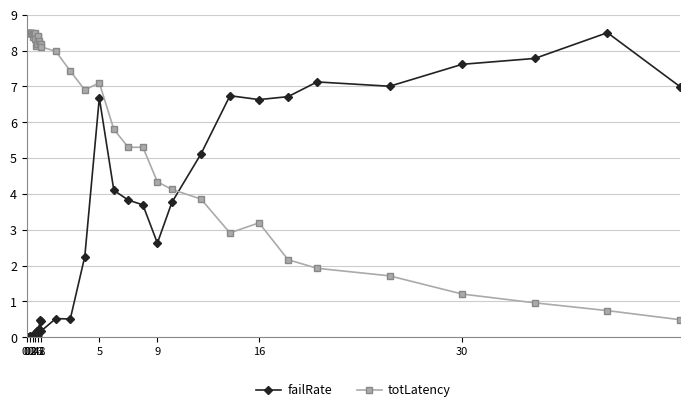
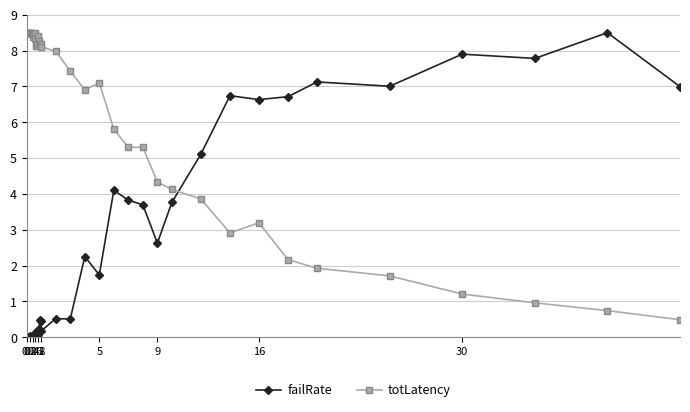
failRate, 5: 6.7 -> 1.7
failRate, 30: 7.6 -> 7.9
